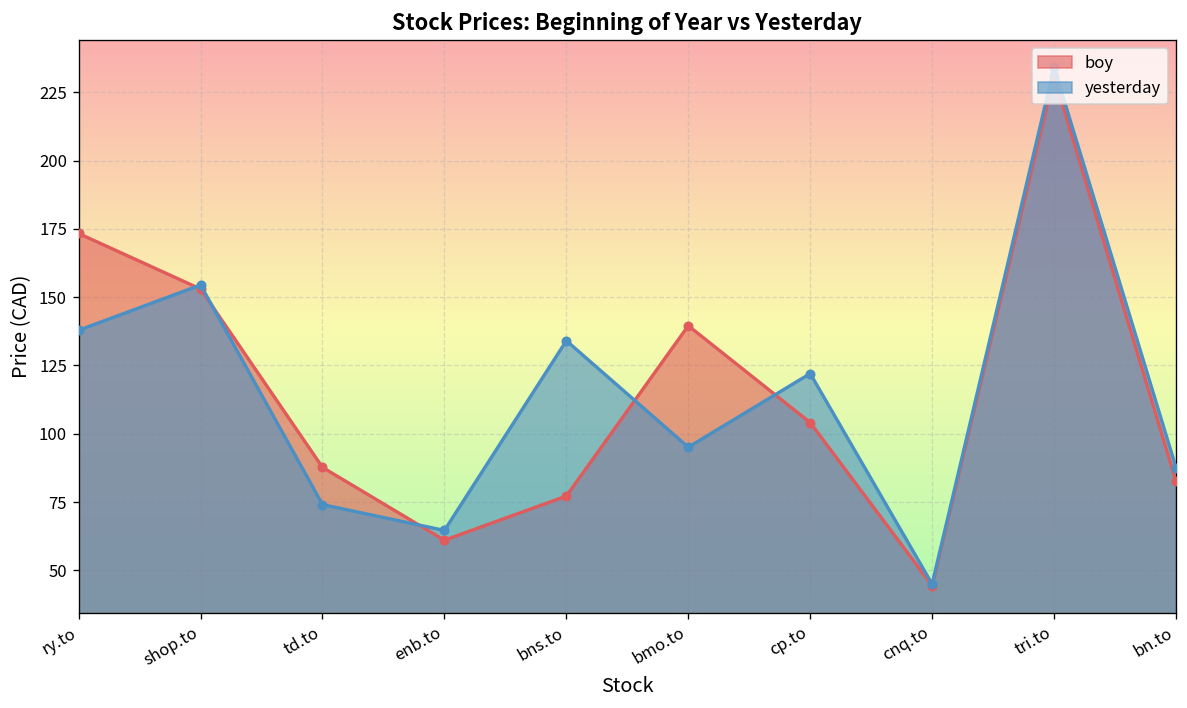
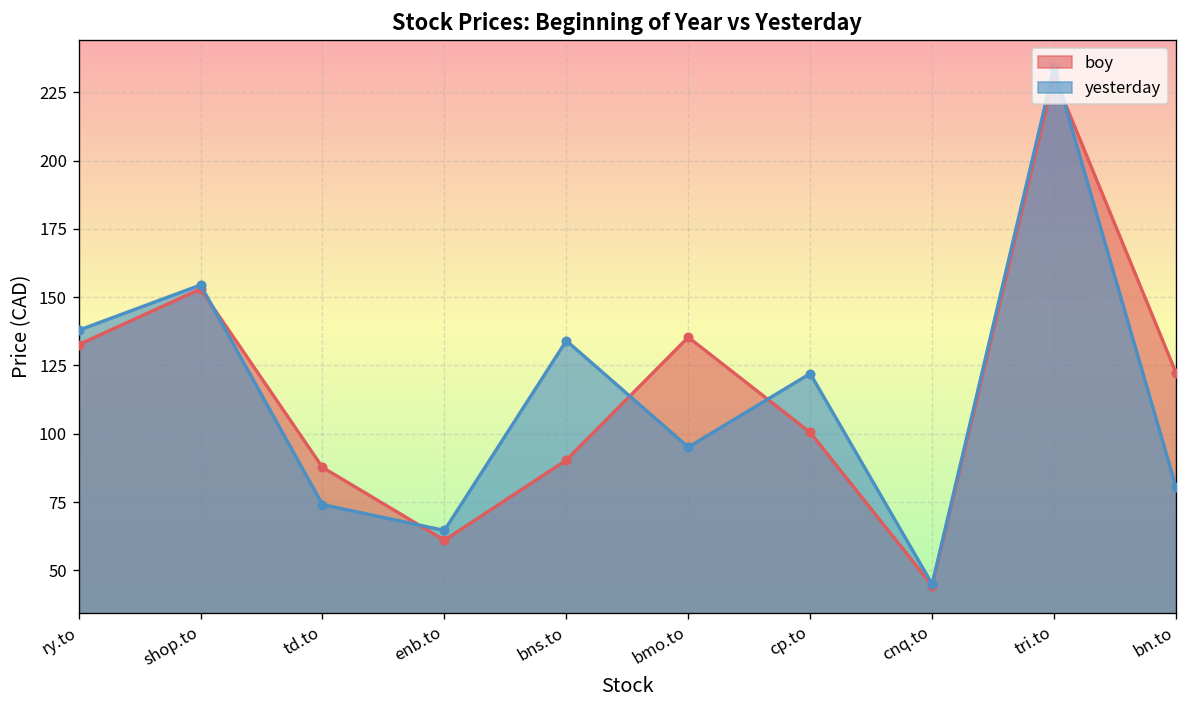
boy, ry.to: 173 -> 133
boy, bns.to: 77 -> 90
boy, bmo.to: 140 -> 135
boy, cp.to: 104 -> 100
boy, bn.to: 83 -> 122
yesterday, bn.to: 88 -> 80
